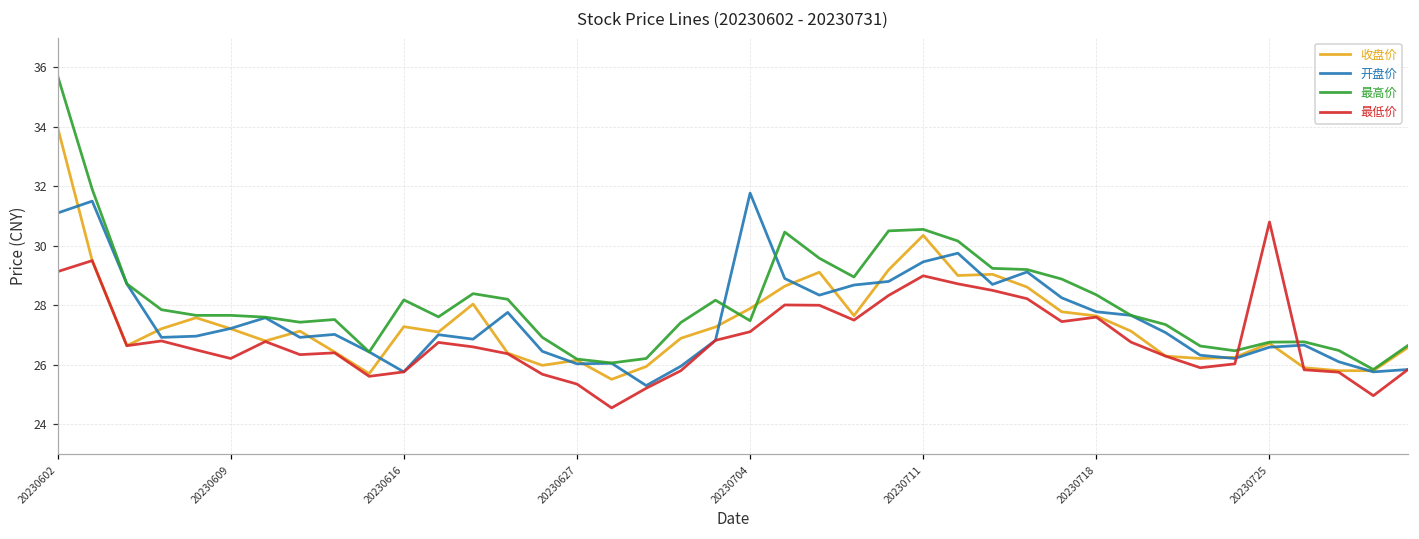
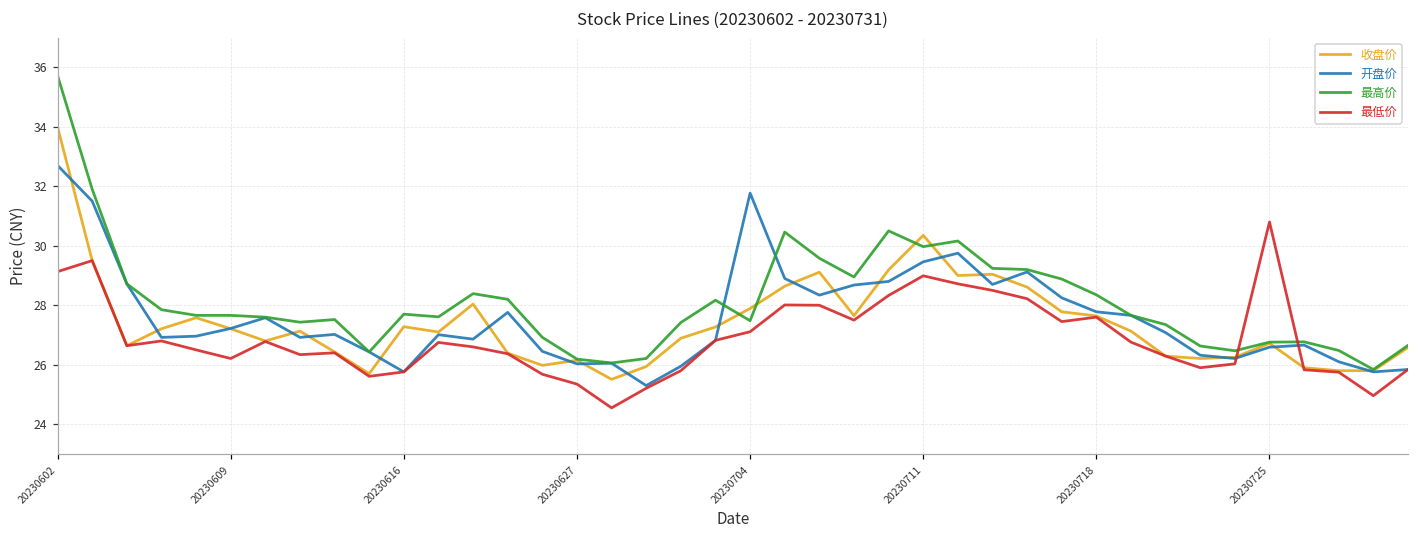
开盘价, 20230602: 31.1 -> 32.7
最高价, 20230616: 28.2 -> 27.7
最高价, 20230711: 30.6 -> 30.0
